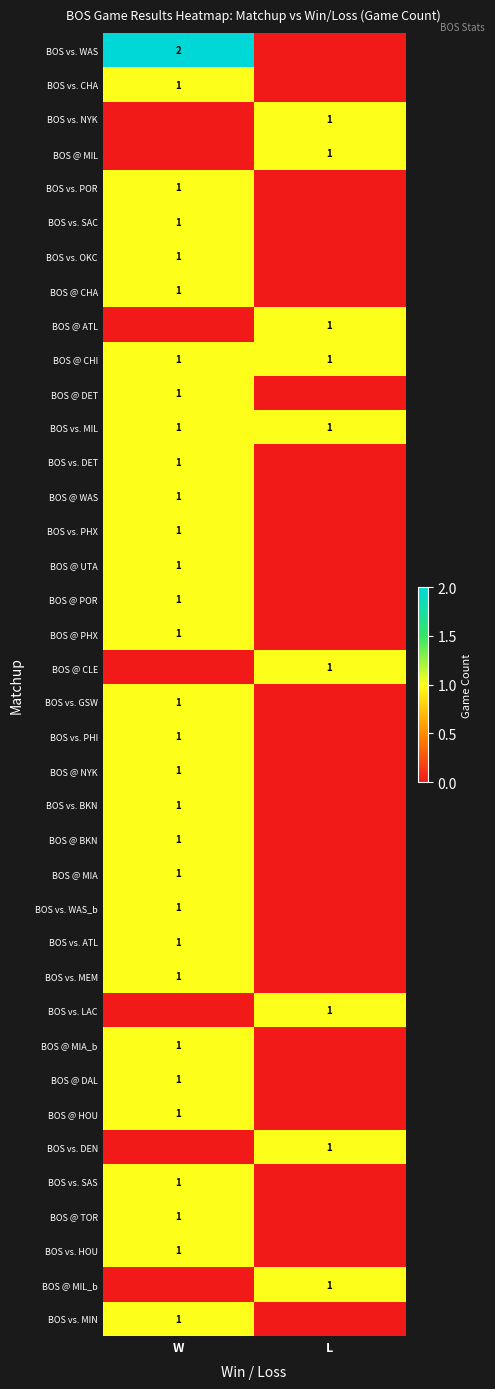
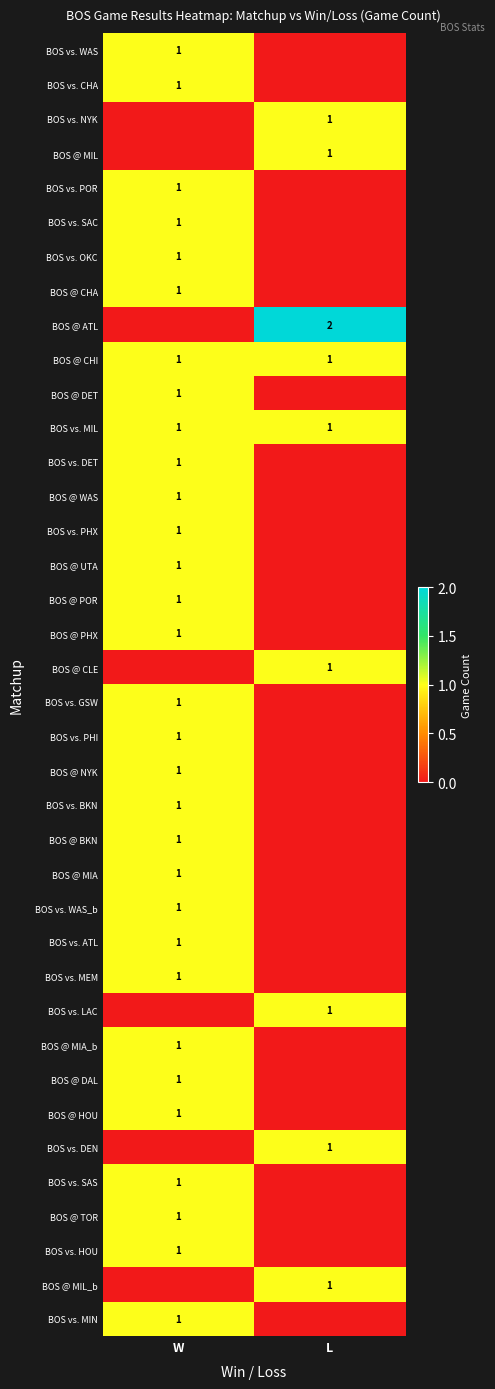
BOS vs. WAS, W: 2 -> 1
BOS @ ATL, L: 1 -> 2
